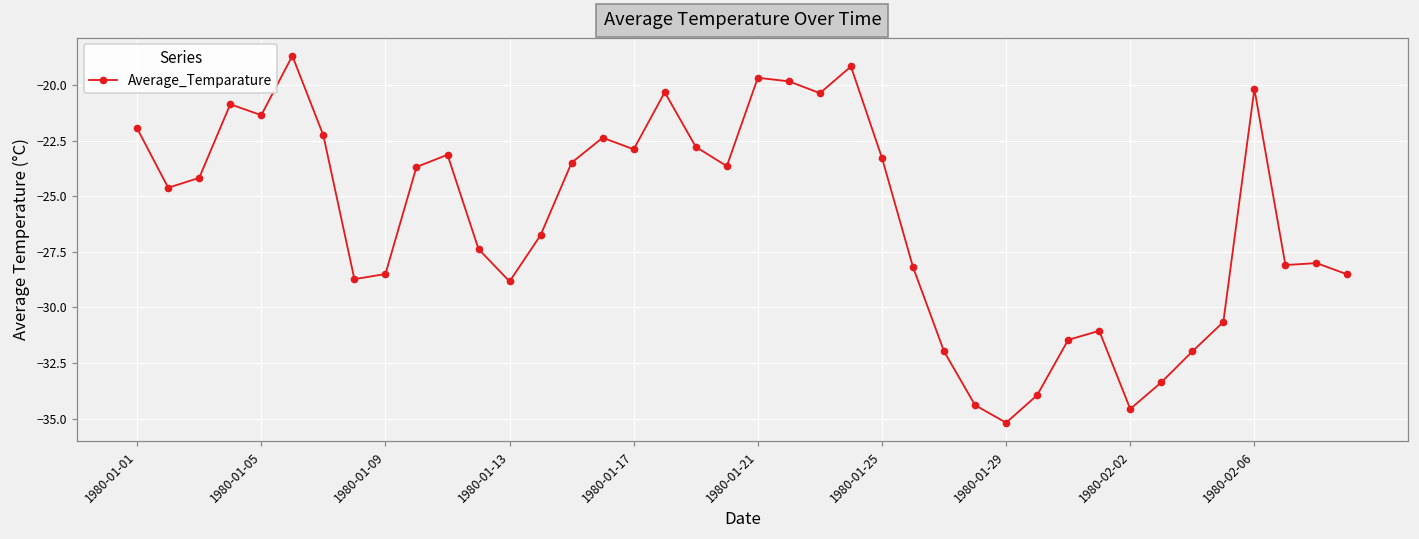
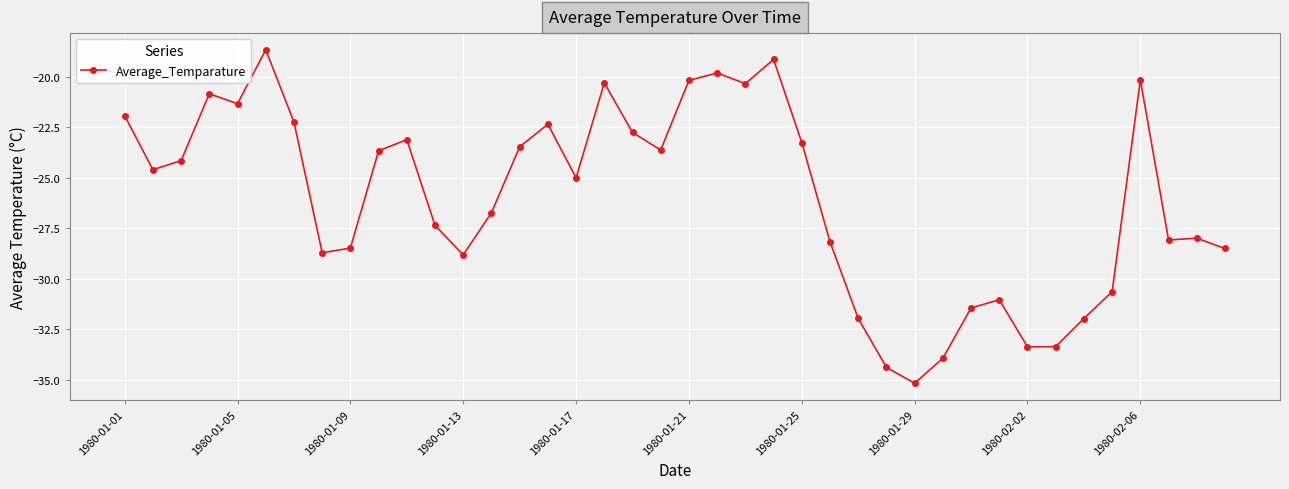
1980-01-17: -22.9 -> -25.0
1980-01-21: -19.7 -> -20.2
1980-02-02: -34.6 -> -33.4
